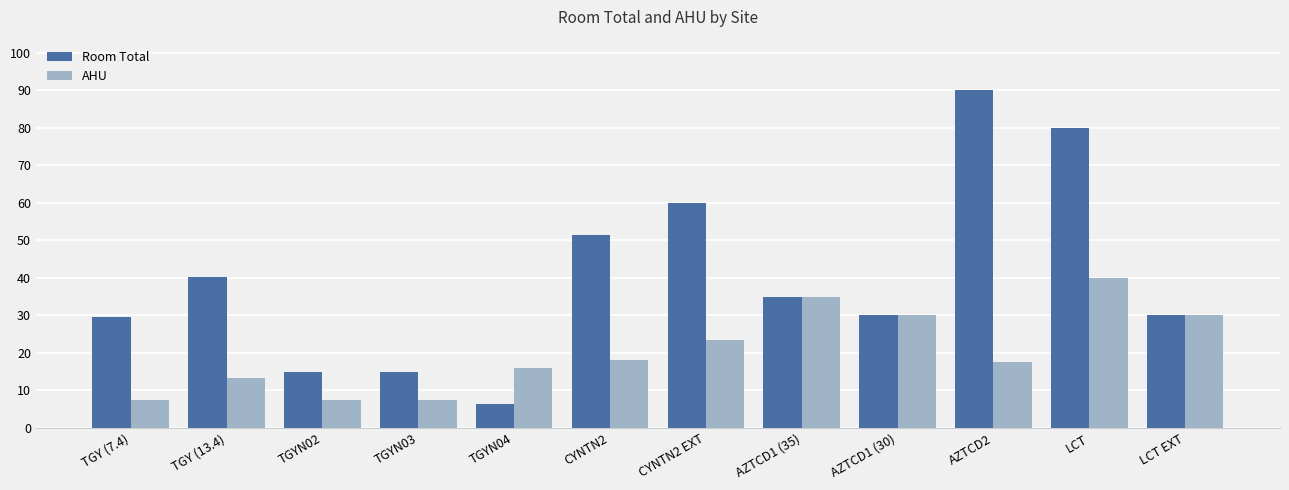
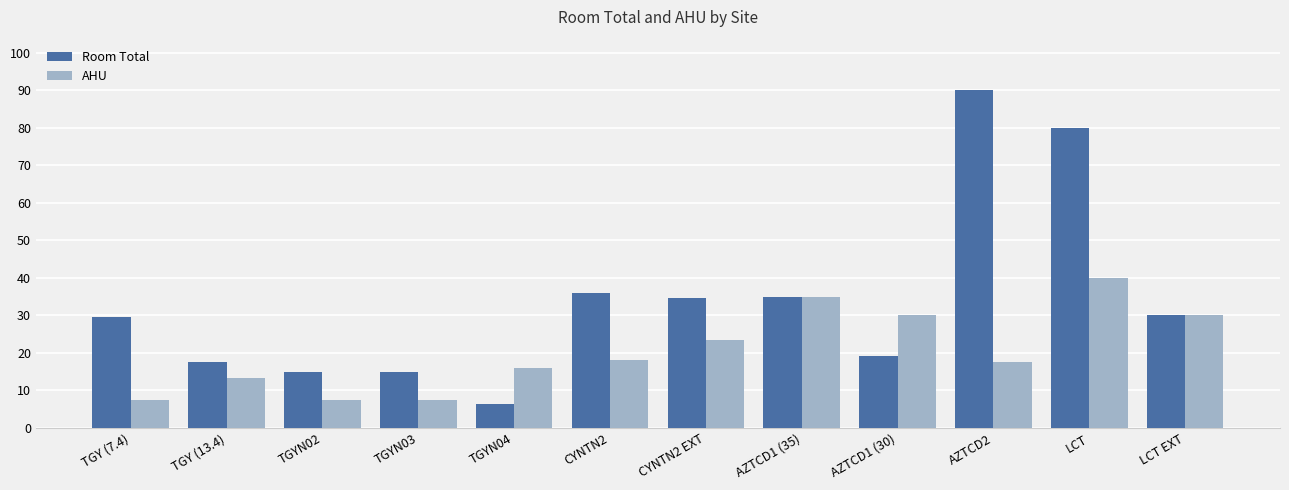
Room Total, TGY (13.4): 40 -> 18
Room Total, CYNTN2: 51 -> 36
Room Total, CYNTN2 EXT: 60 -> 35
Room Total, AZTCD1 (30): 30 -> 19
